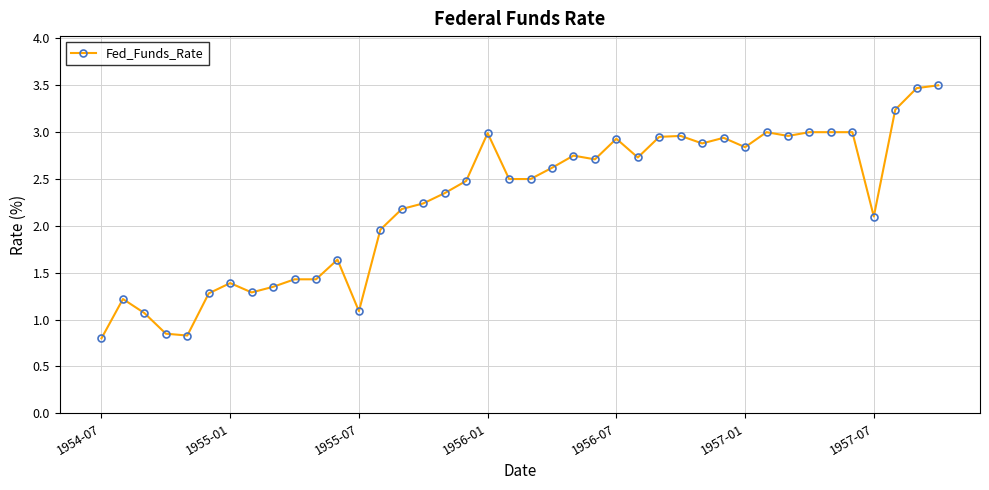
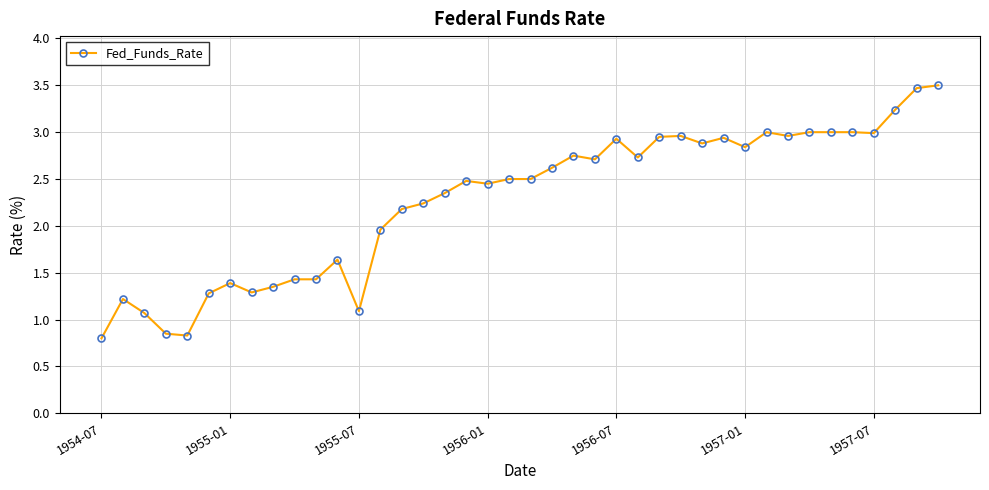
1956-01: 3.0 -> 2.5
1957-07: 2.1 -> 3.0
